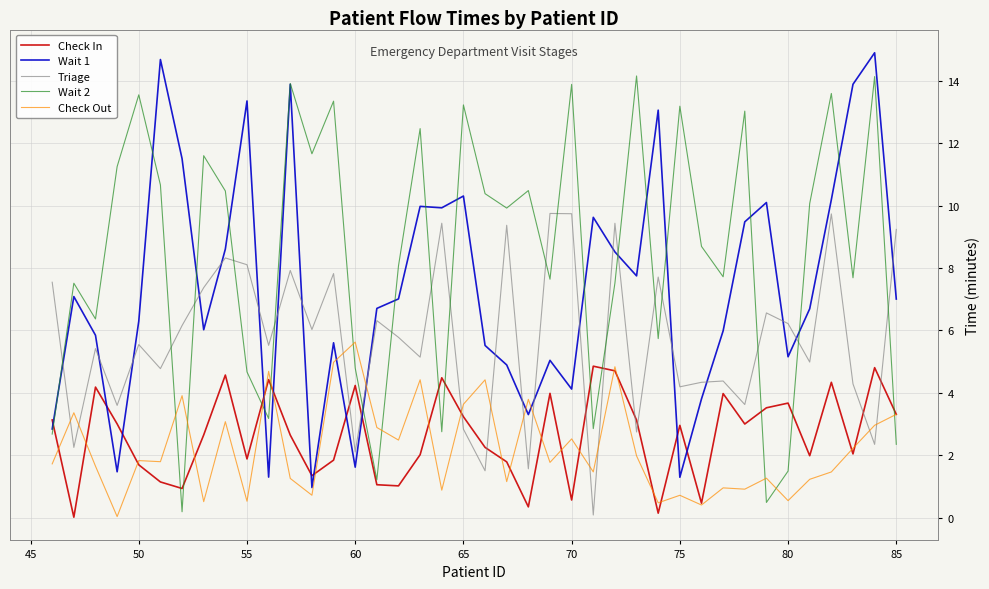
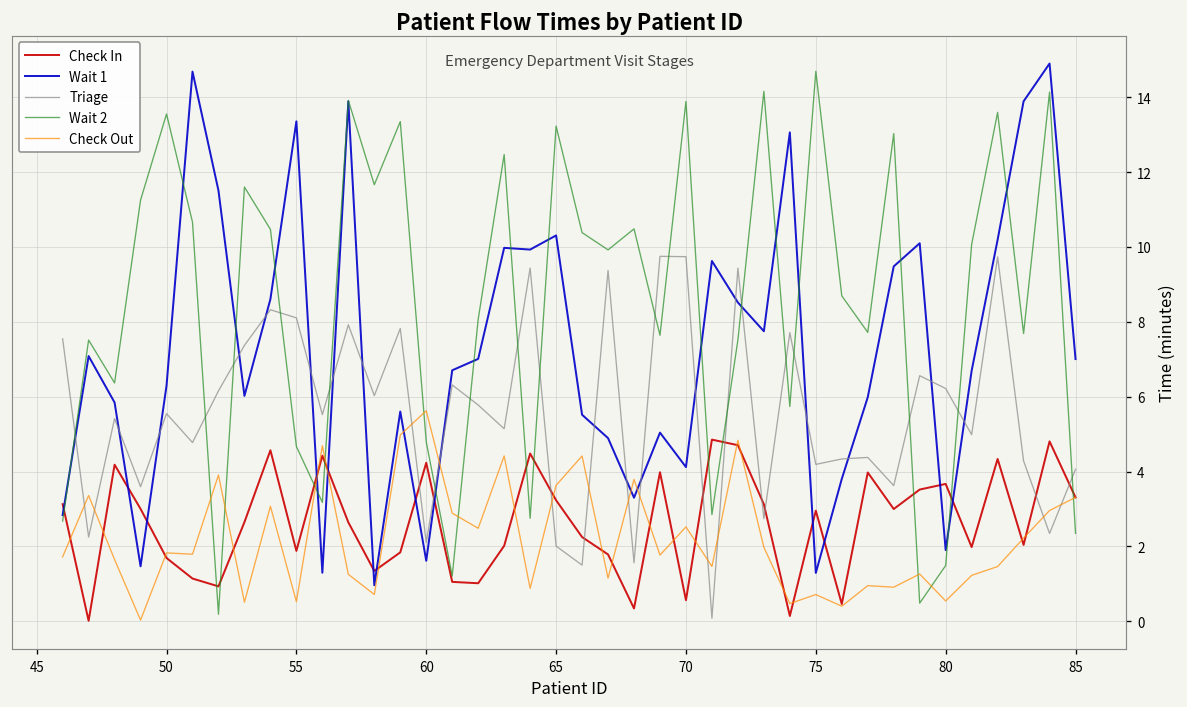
Triage, 65: 2.8 -> 2.0
Wait 2, 75: 13.2 -> 14.7
Wait 1, 80: 5.2 -> 1.9
Triage, 85: 9.2 -> 4.1
